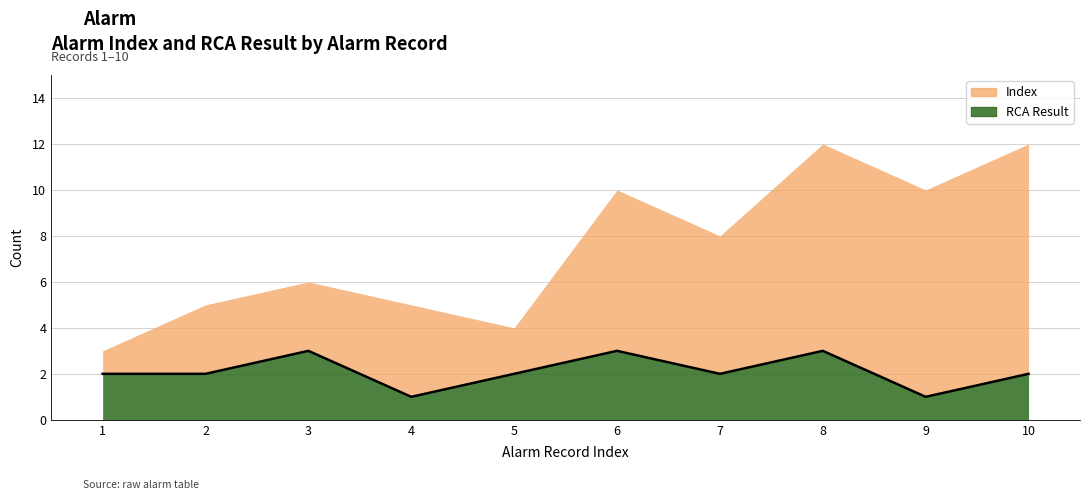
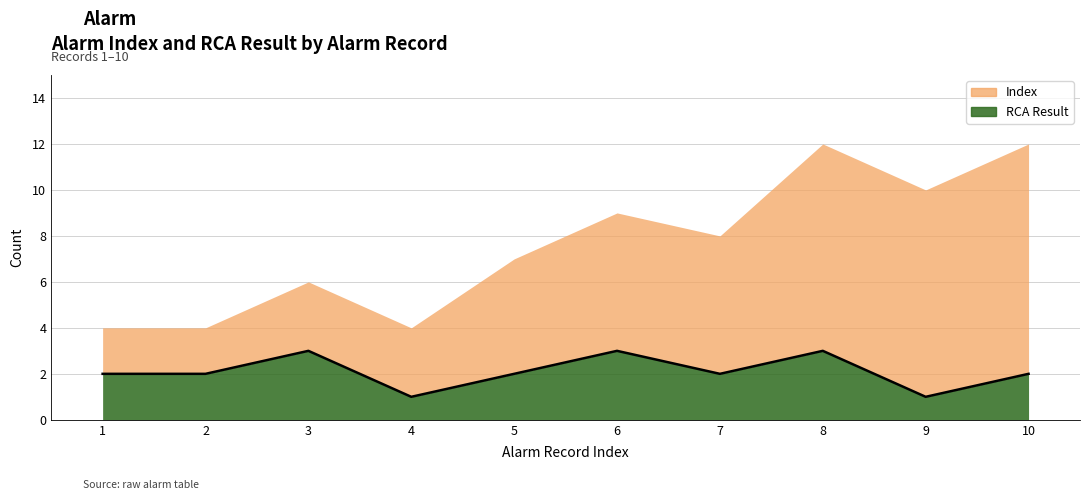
Index, 1: 1 -> 2
Index, 2: 3 -> 2
Index, 4: 4 -> 3
Index, 5: 2 -> 5
Index, 6: 7 -> 6
